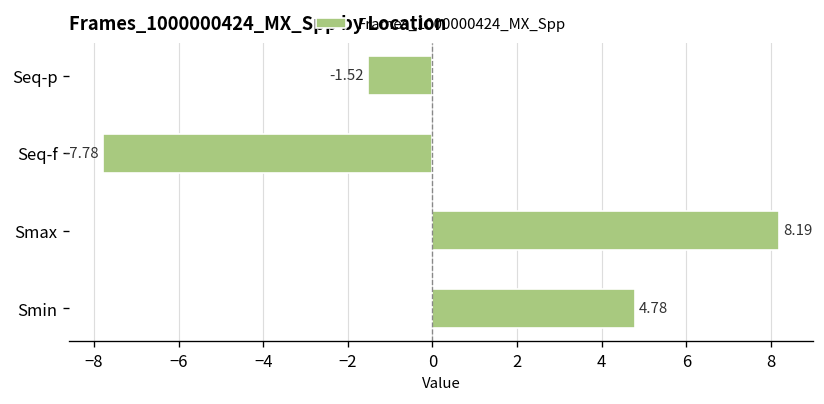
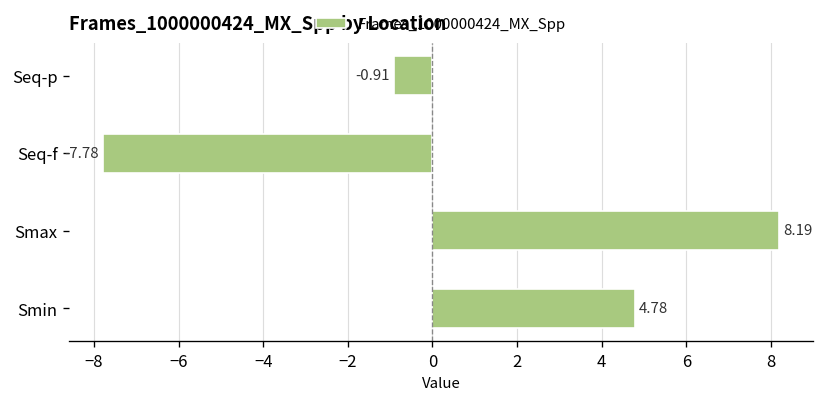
Seq-p: -1.52 -> -0.91
